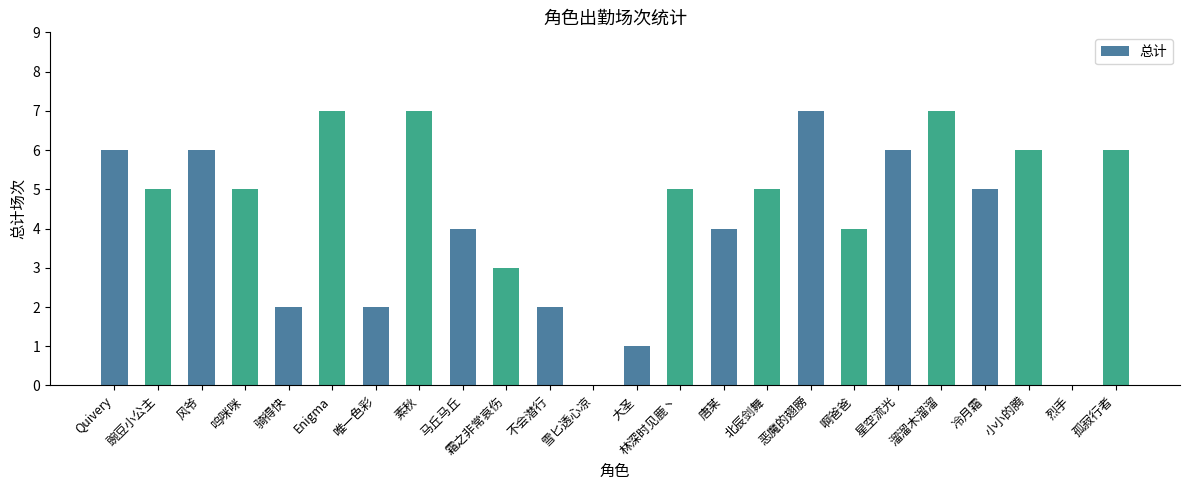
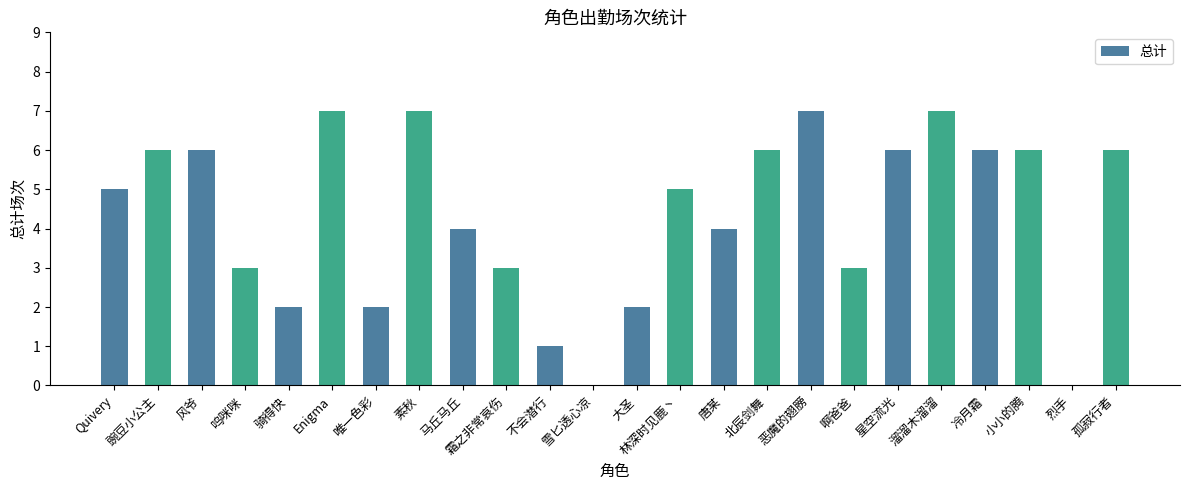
Quivery: 6 -> 5
豌豆小公主: 5 -> 6
呜咪咪: 5 -> 3
不会潜行: 2 -> 1
大圣: 1 -> 2
北辰剑舞: 5 -> 6
啊爸爸: 4 -> 3
冷月霜: 5 -> 6
